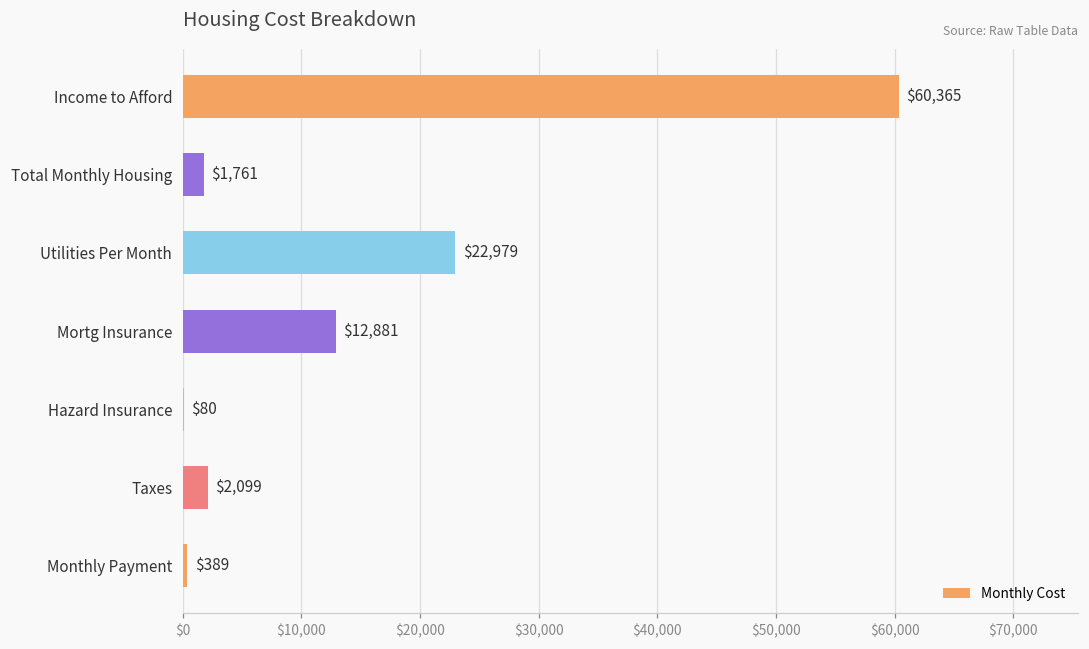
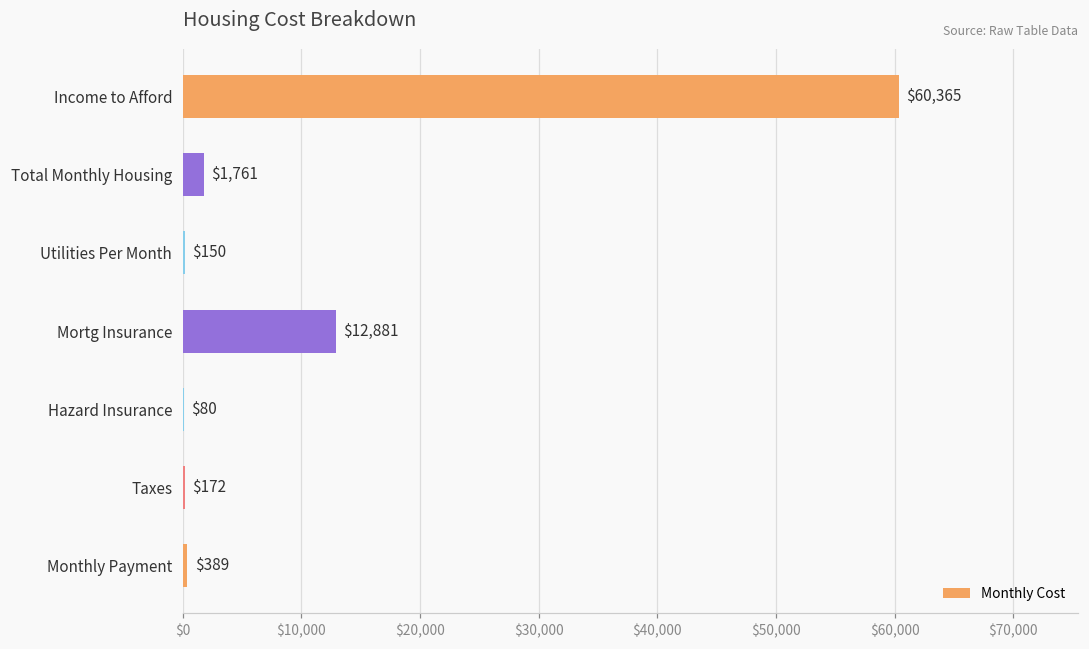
Utilities Per Month: $22,979 -> $150
Taxes: $2,099 -> $172
